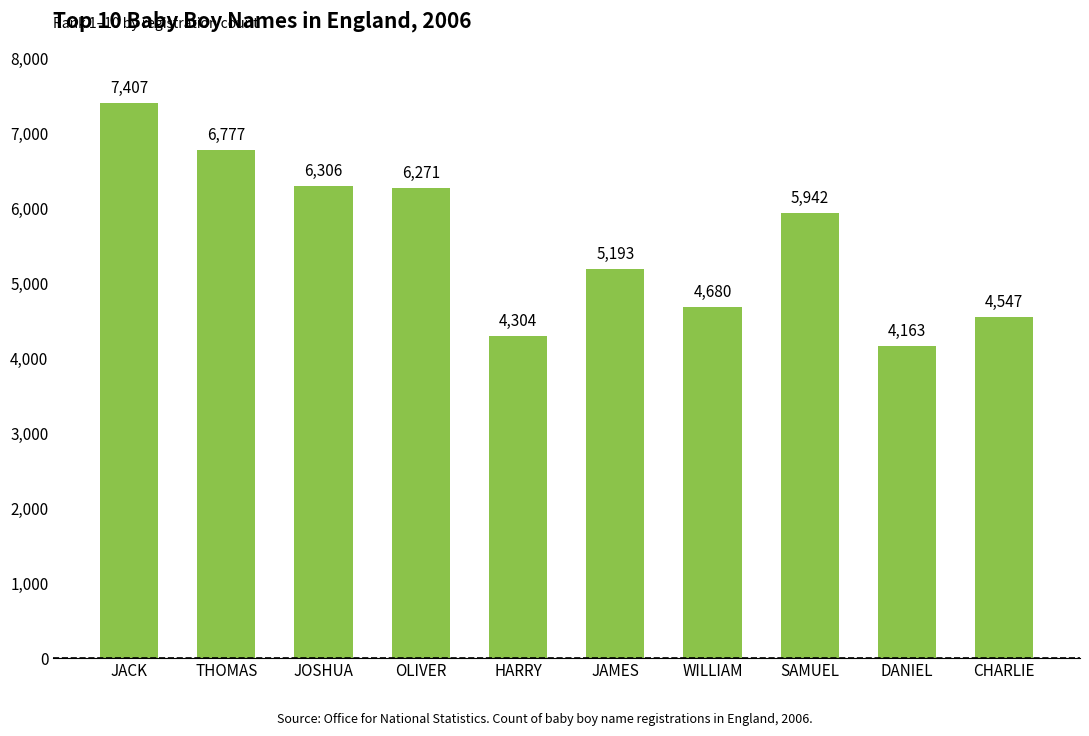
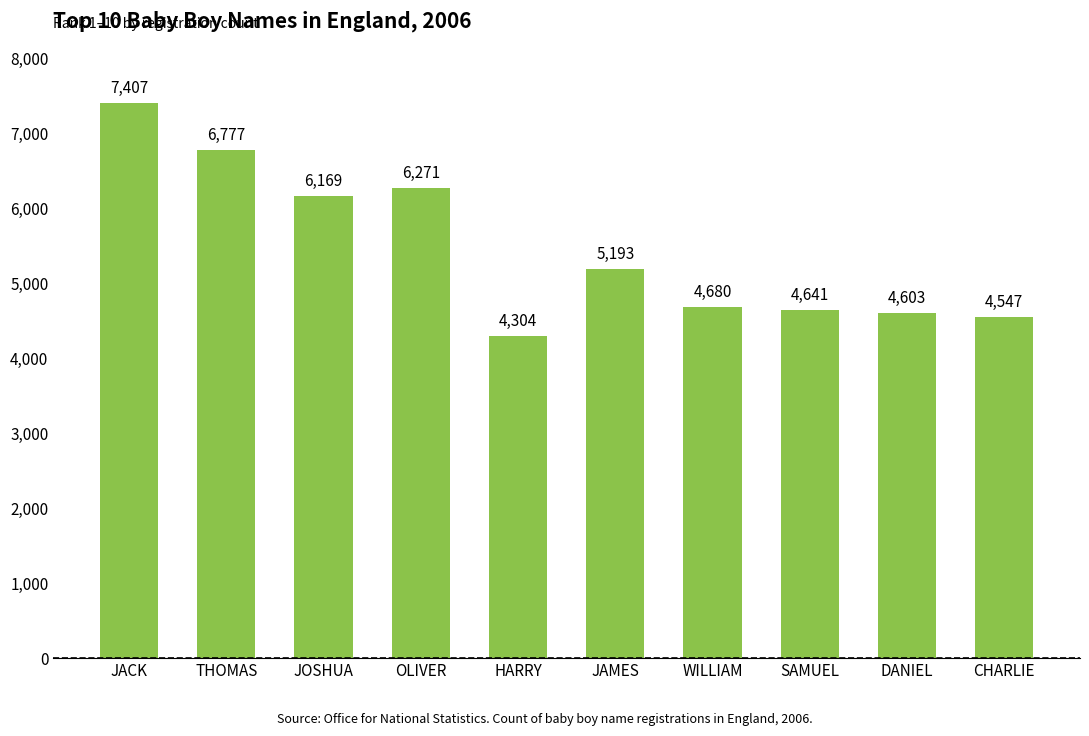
JOSHUA: 6,306 -> 6,169
SAMUEL: 5,942 -> 4,641
DANIEL: 4,163 -> 4,603
